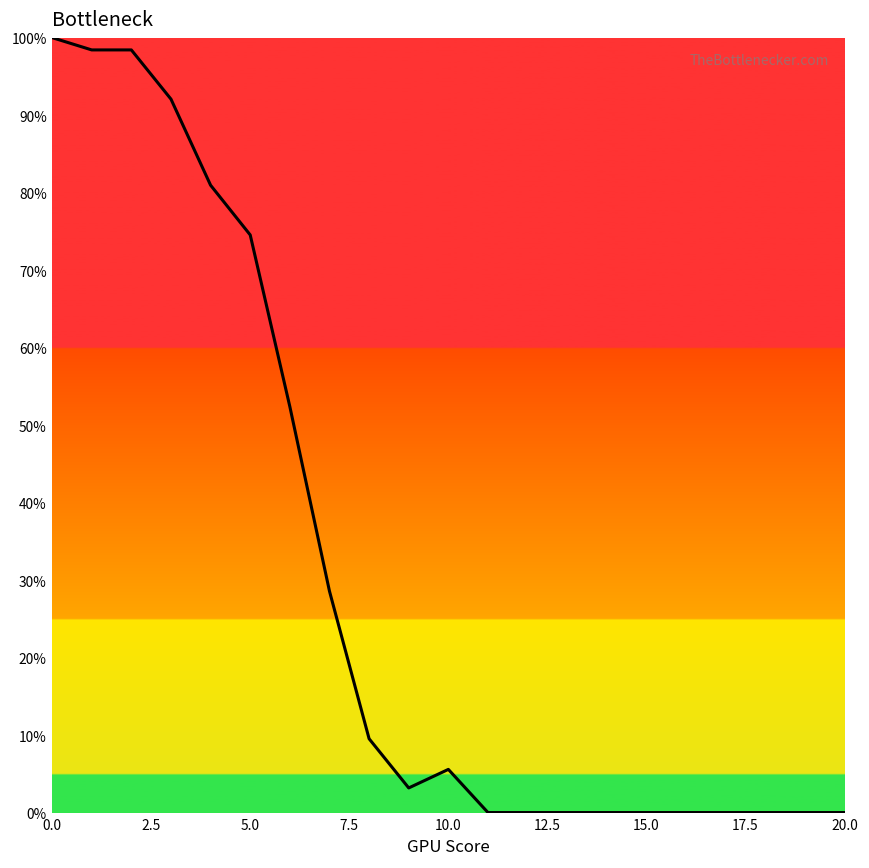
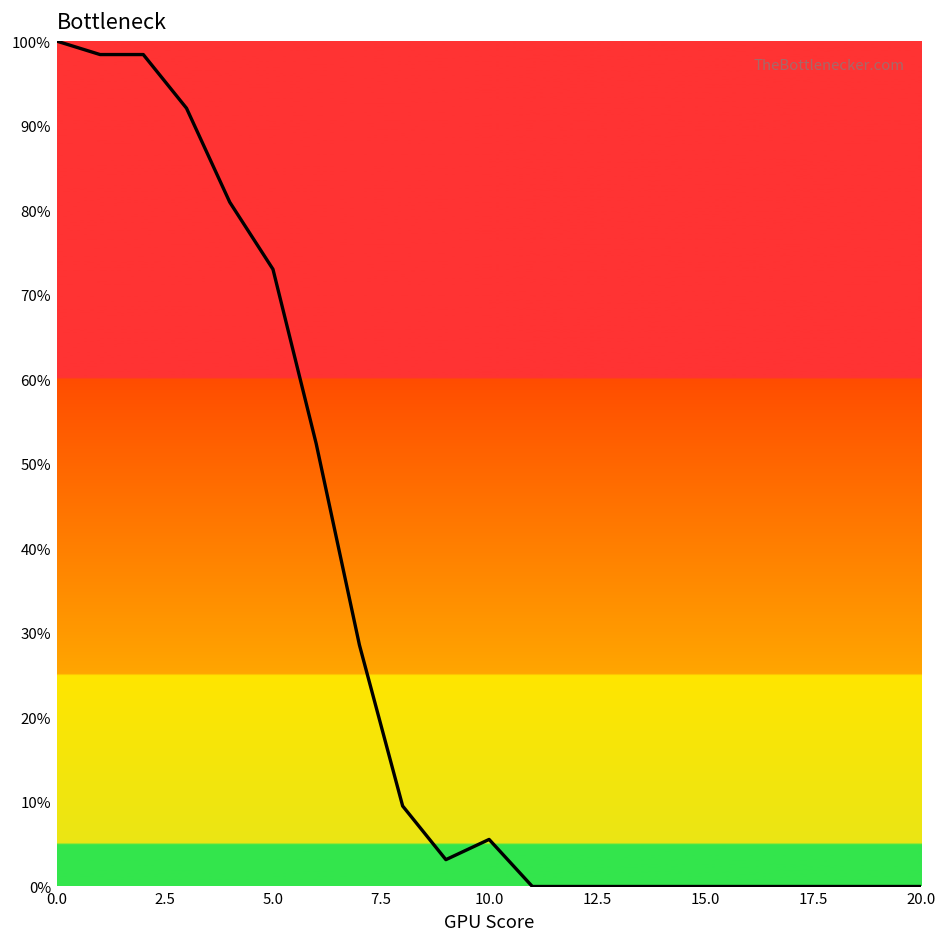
5.0: 75% -> 73%
